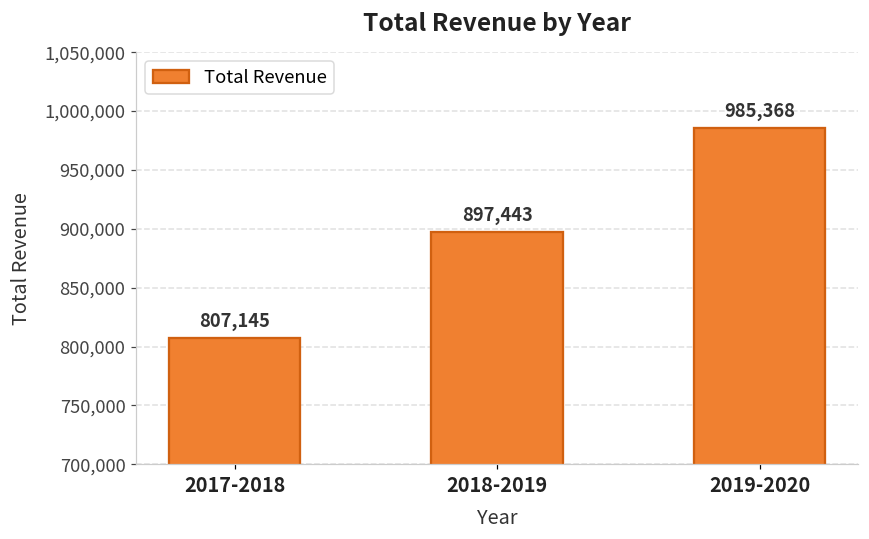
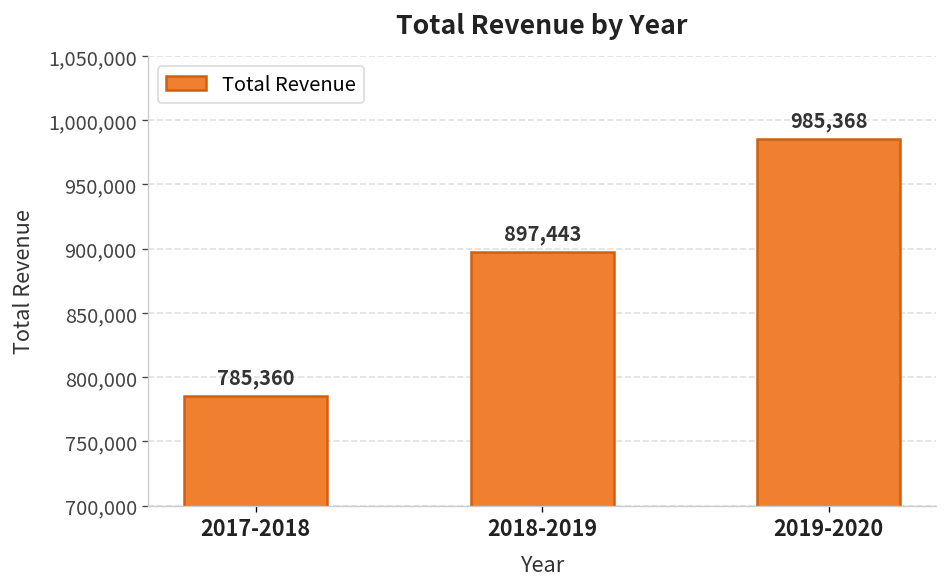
2017-2018: 807,145 -> 785,360
